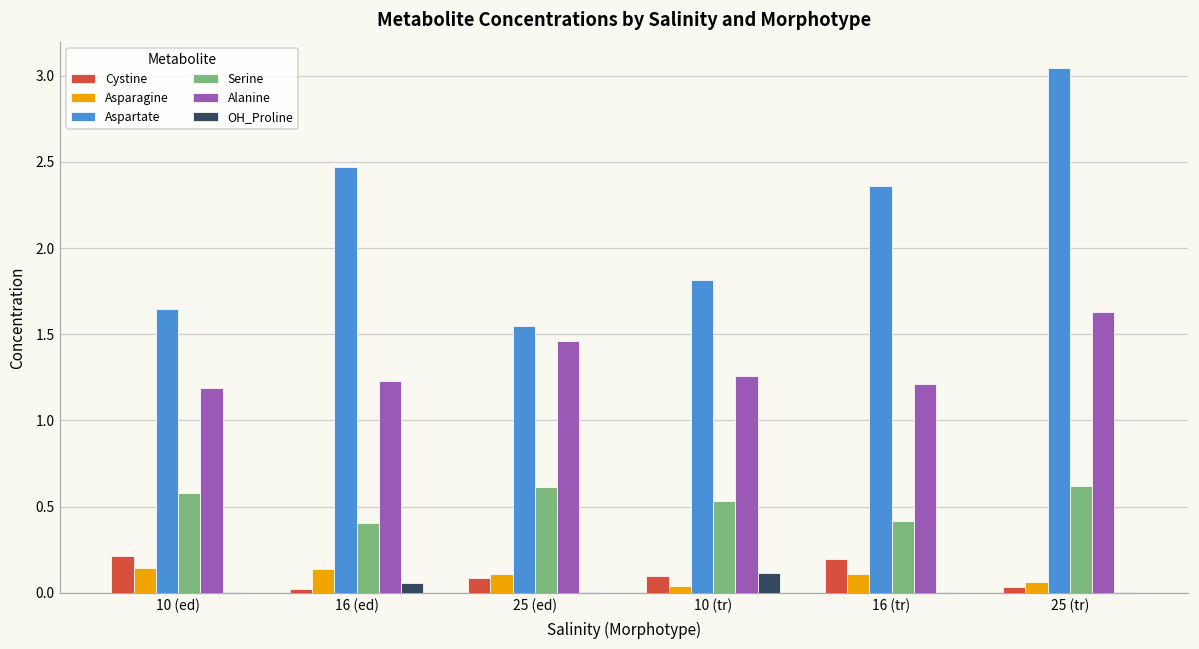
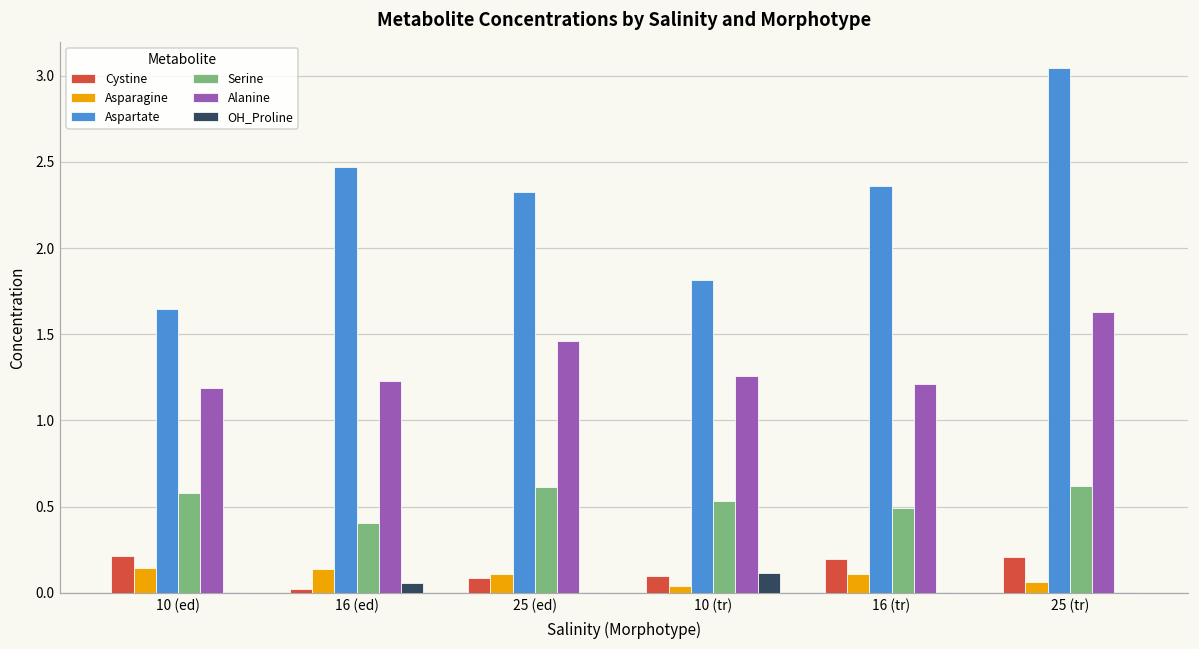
Aspartate, 25 (ed): 1.55 -> 2.32
Serine, 16 (tr): 0.42 -> 0.49
Cystine, 25 (tr): 0.04 -> 0.21
